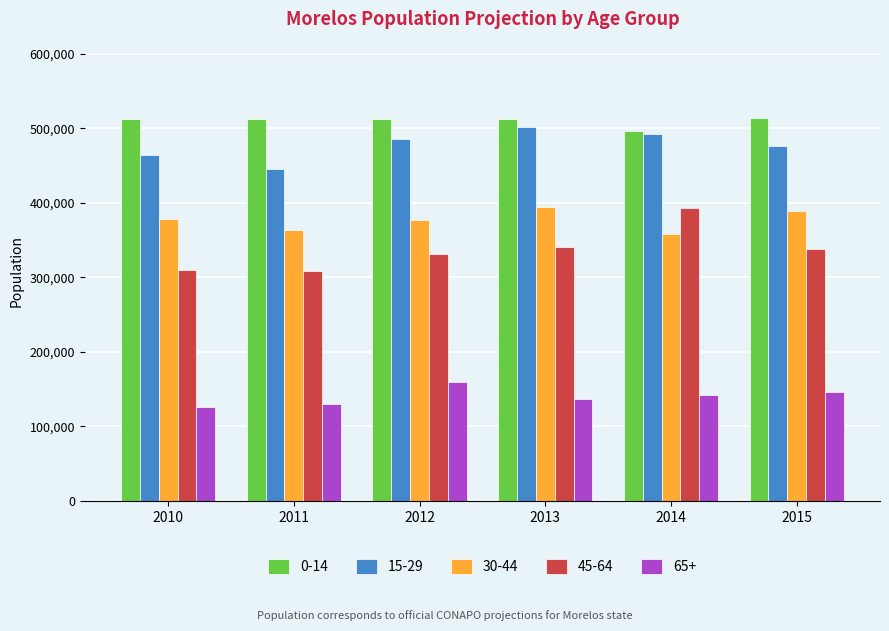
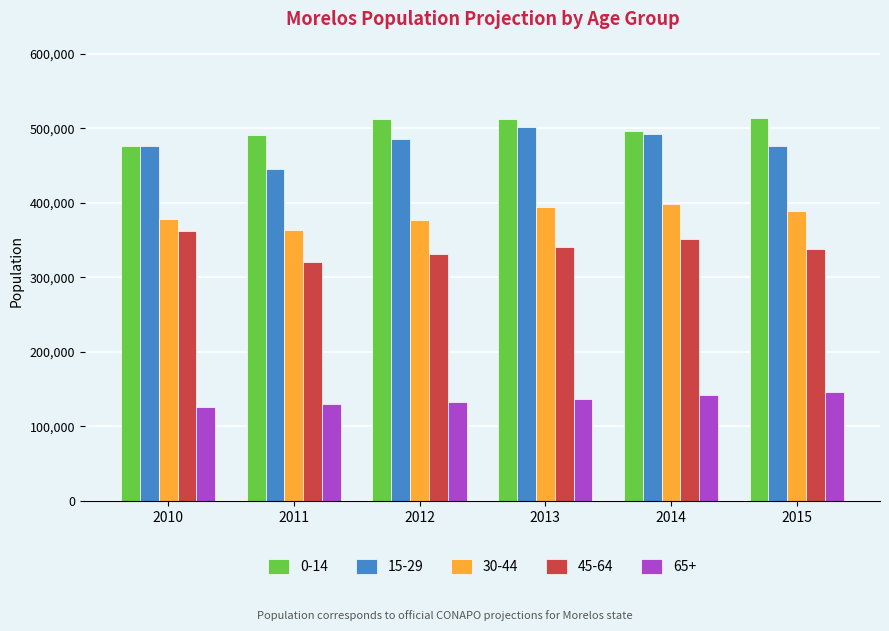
0-14, 2010: 510,000 -> 480,000
15-29, 2010: 460,000 -> 480,000
45-64, 2010: 310,000 -> 360,000
0-14, 2011: 510,000 -> 490,000
45-64, 2011: 310,000 -> 320,000
65+, 2012: 160,000 -> 130,000
30-44, 2014: 360,000 -> 400,000
45-64, 2014: 390,000 -> 350,000
